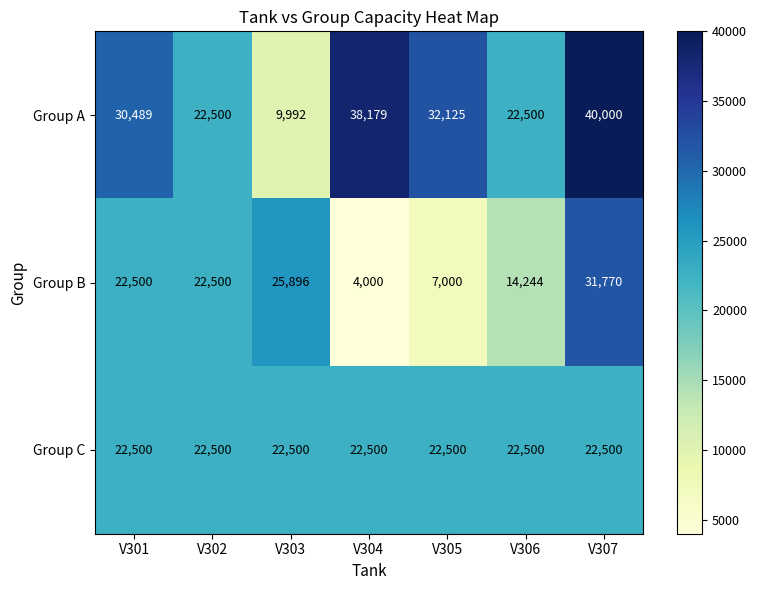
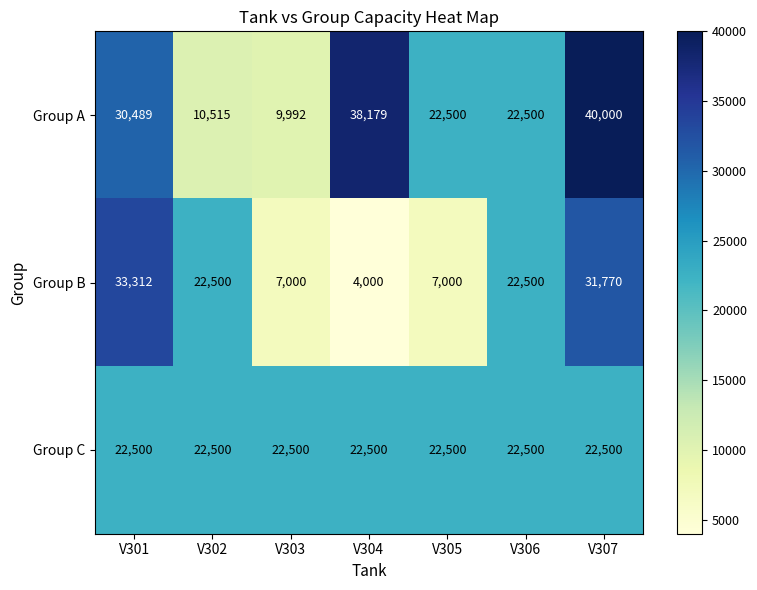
Group A, V302: 22,500 -> 10,515
Group A, V305: 32,125 -> 22,500
Group B, V301: 22,500 -> 33,312
Group B, V303: 25,896 -> 7,000
Group B, V306: 14,244 -> 22,500
